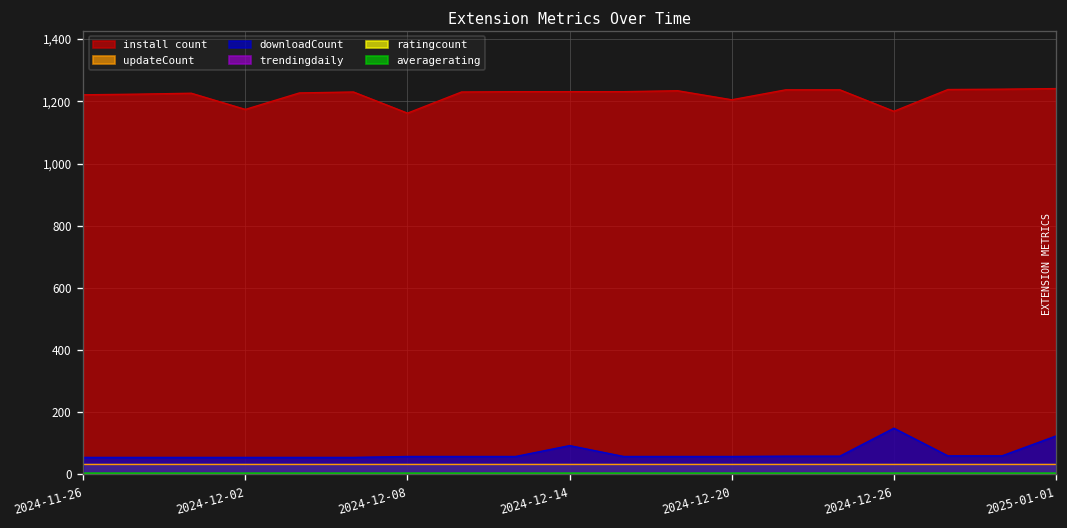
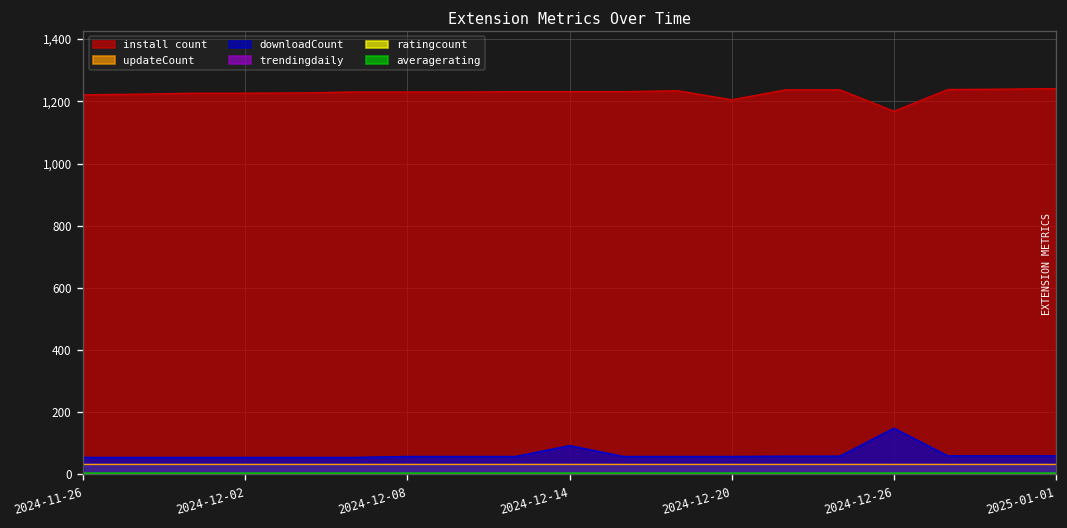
install count, 2024-12-02: 1,170 -> 1,230
install count, 2024-12-08: 1,160 -> 1,230
downloadCount, 2025-01-01: 120 -> 60
